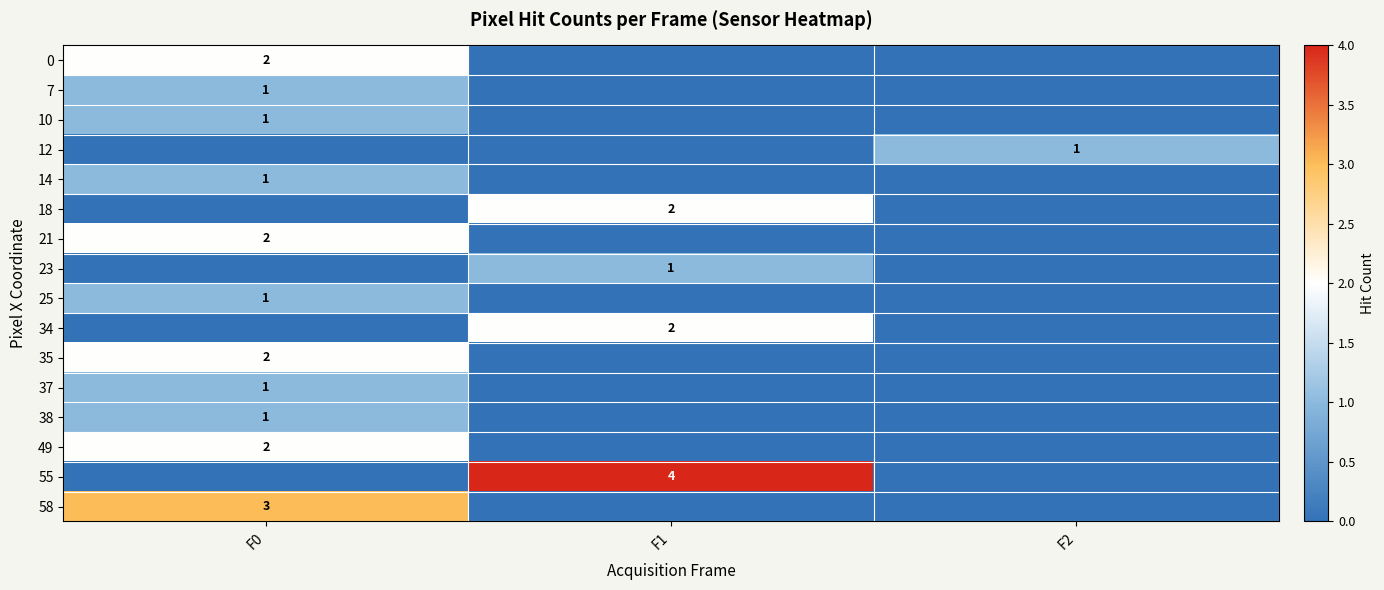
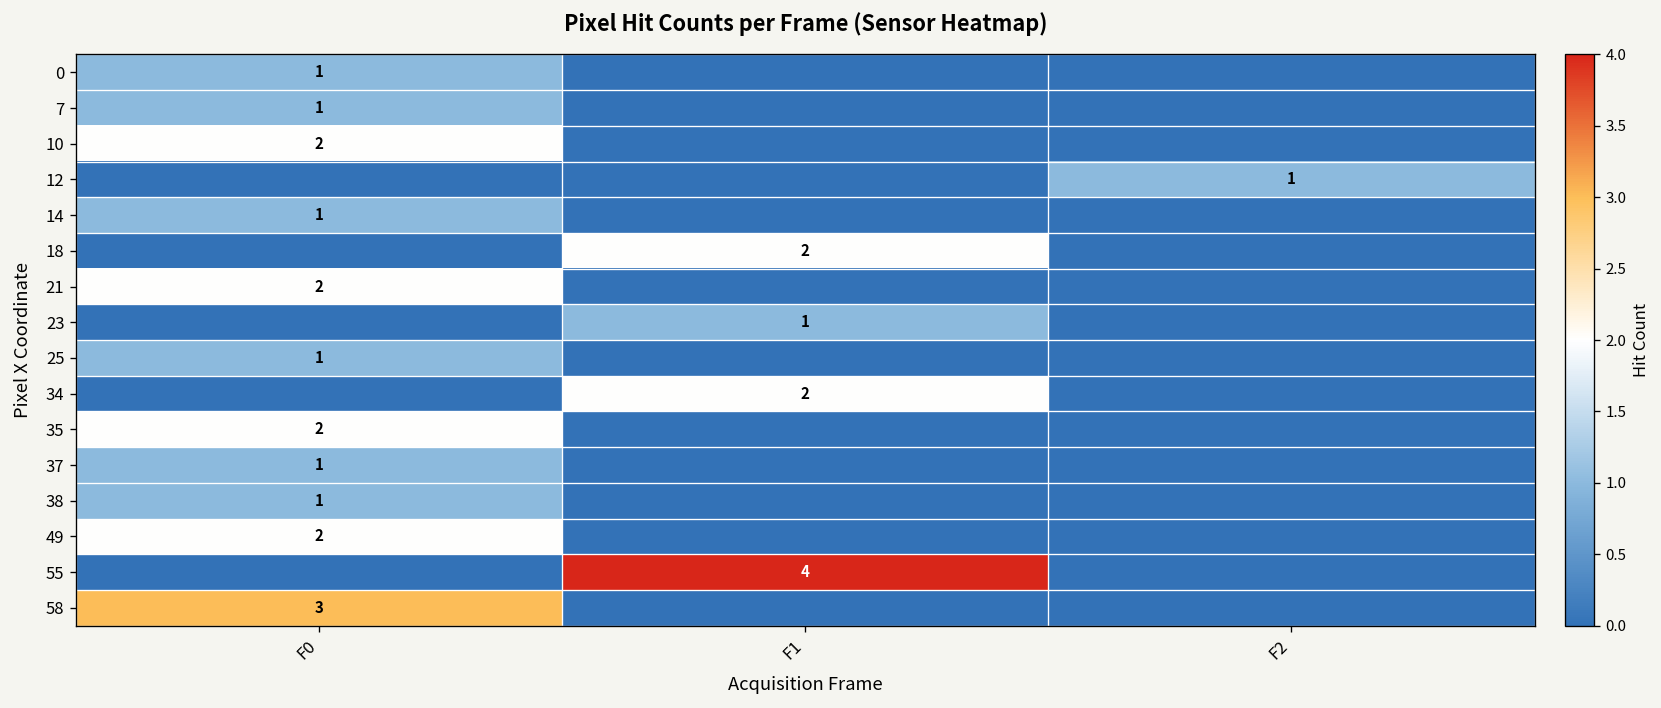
0, F0: 2 -> 1
10, F0: 1 -> 2
